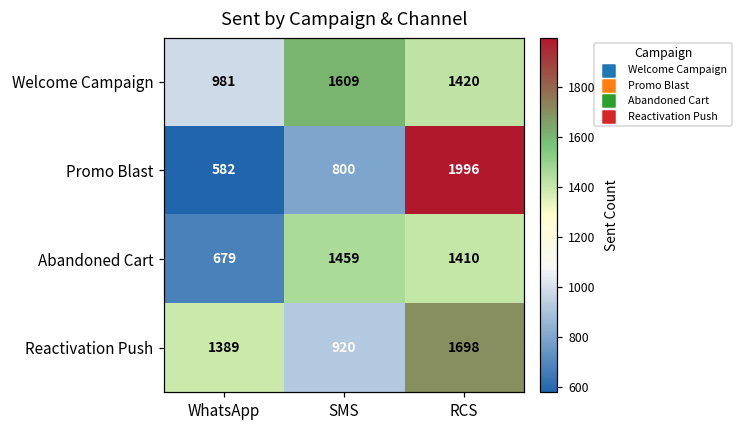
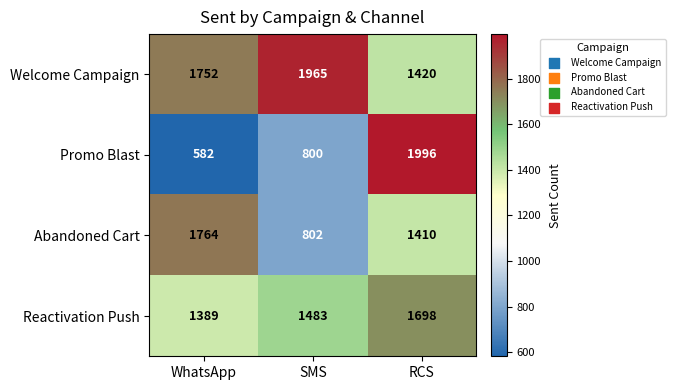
Welcome Campaign, WhatsApp: 981 -> 1752
Welcome Campaign, SMS: 1609 -> 1965
Abandoned Cart, WhatsApp: 679 -> 1764
Abandoned Cart, SMS: 1459 -> 802
Reactivation Push, SMS: 920 -> 1483
